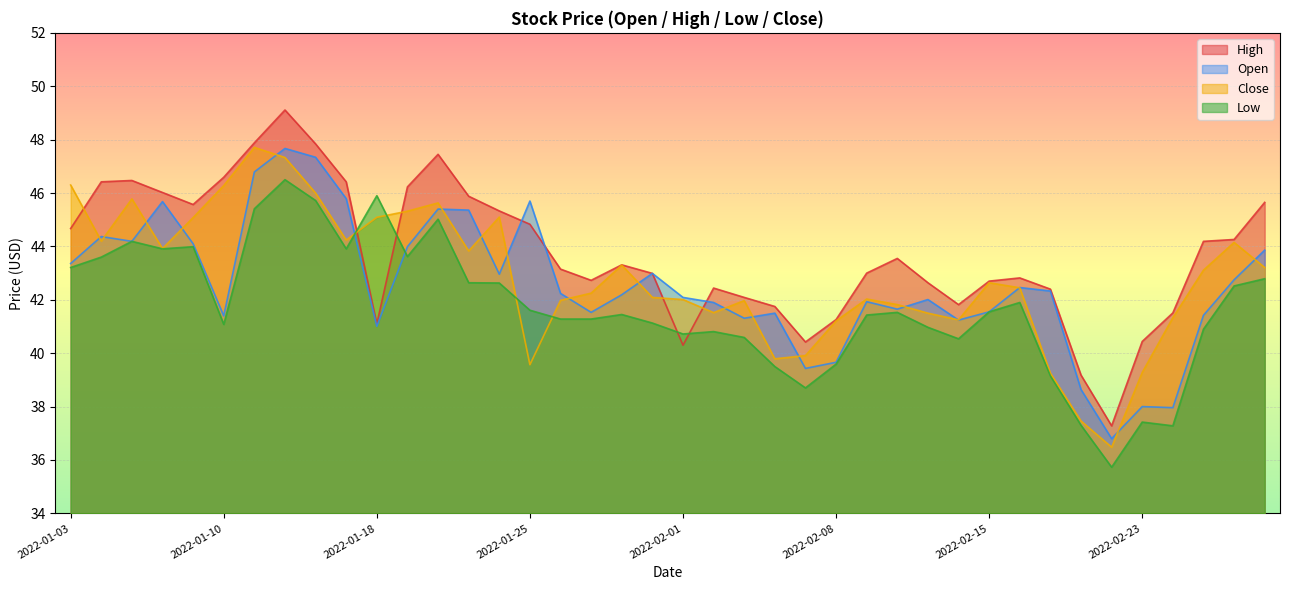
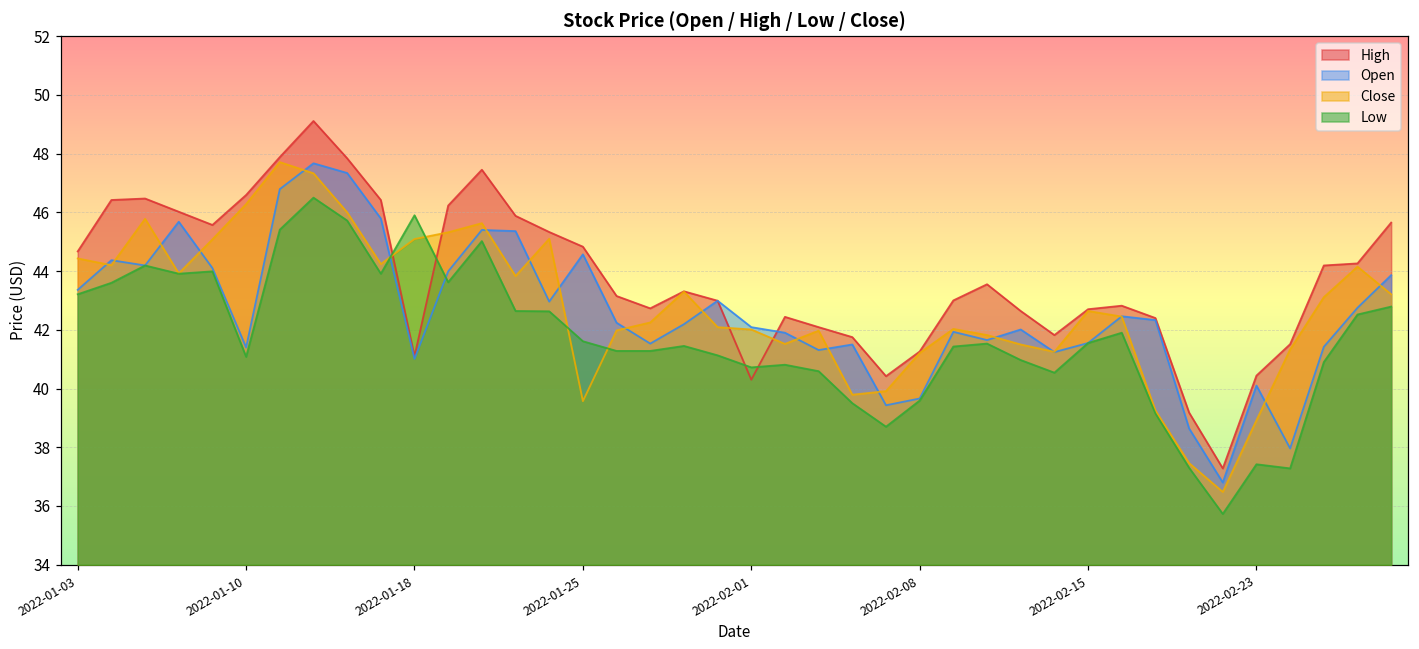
Close, 2022-01-03: 46.3 -> 44.4
Open, 2022-01-25: 45.7 -> 44.6
Open, 2022-02-23: 38.0 -> 40.1
Close, 2022-02-23: 39.3 -> 38.9
